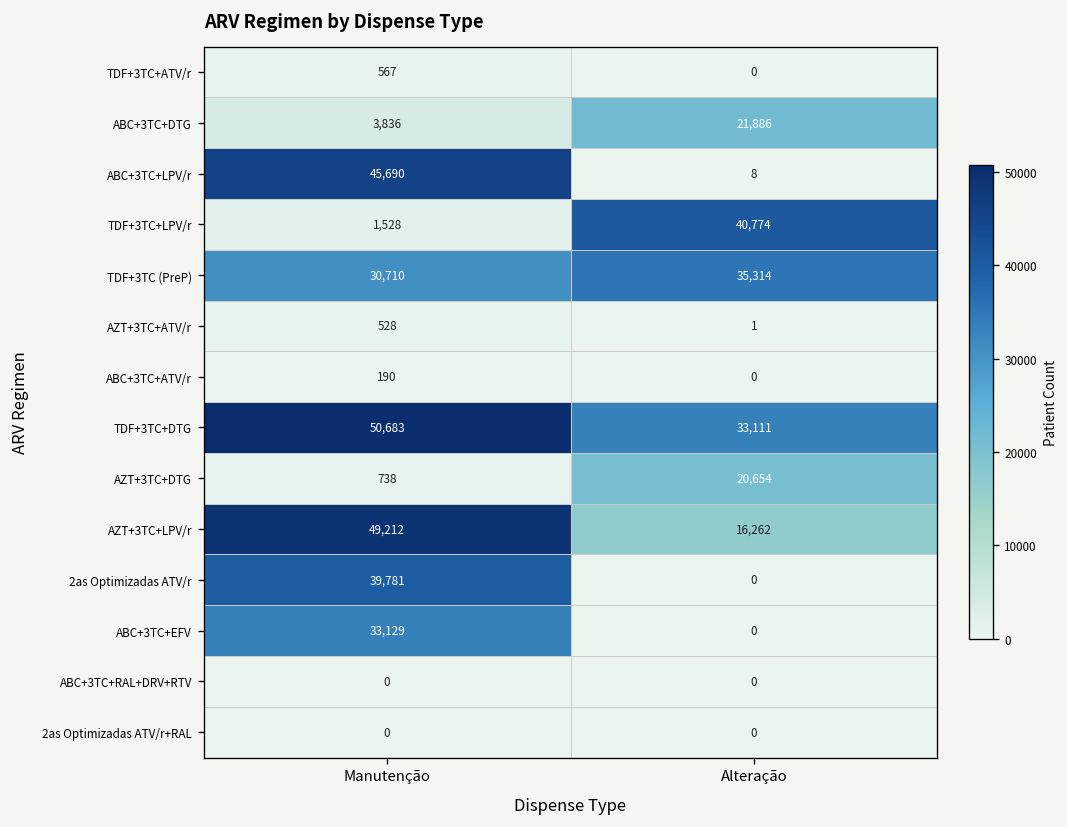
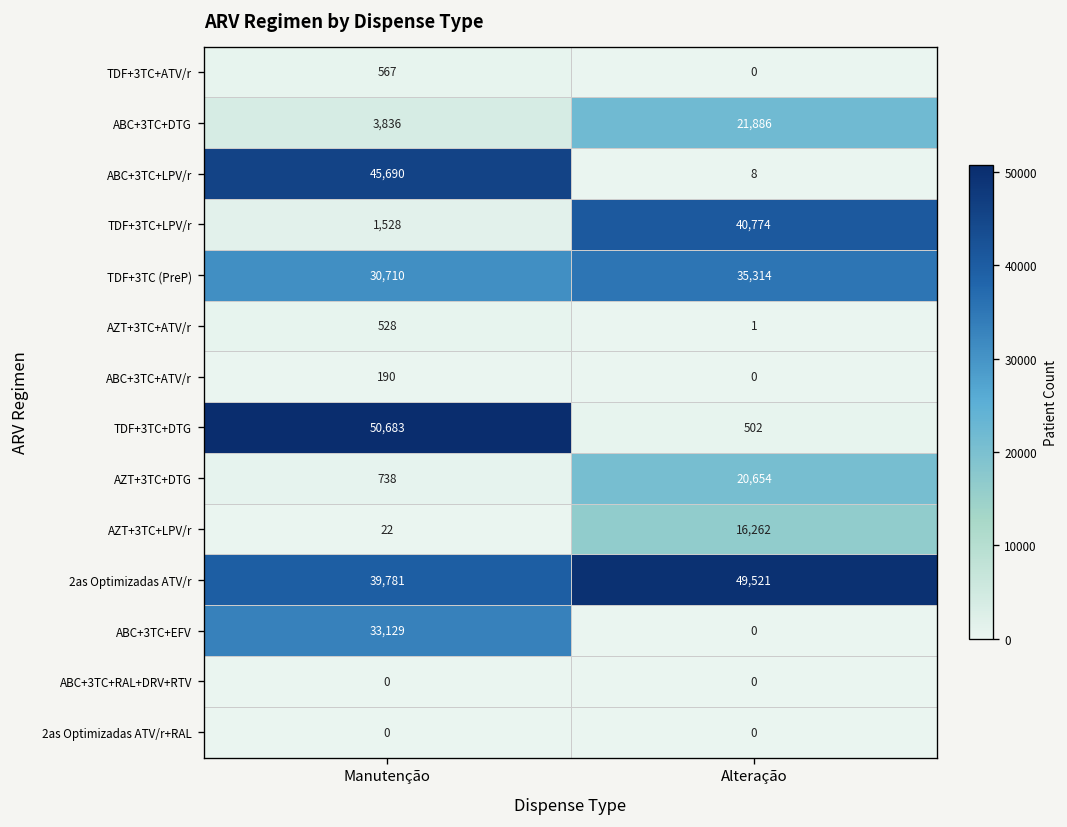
TDF+3TC+DTG, Alteração: 33,111 -> 502
AZT+3TC+LPV/r, Manutenção: 49,212 -> 22
2as Optimizadas ATV/r, Alteração: 0 -> 49,521
